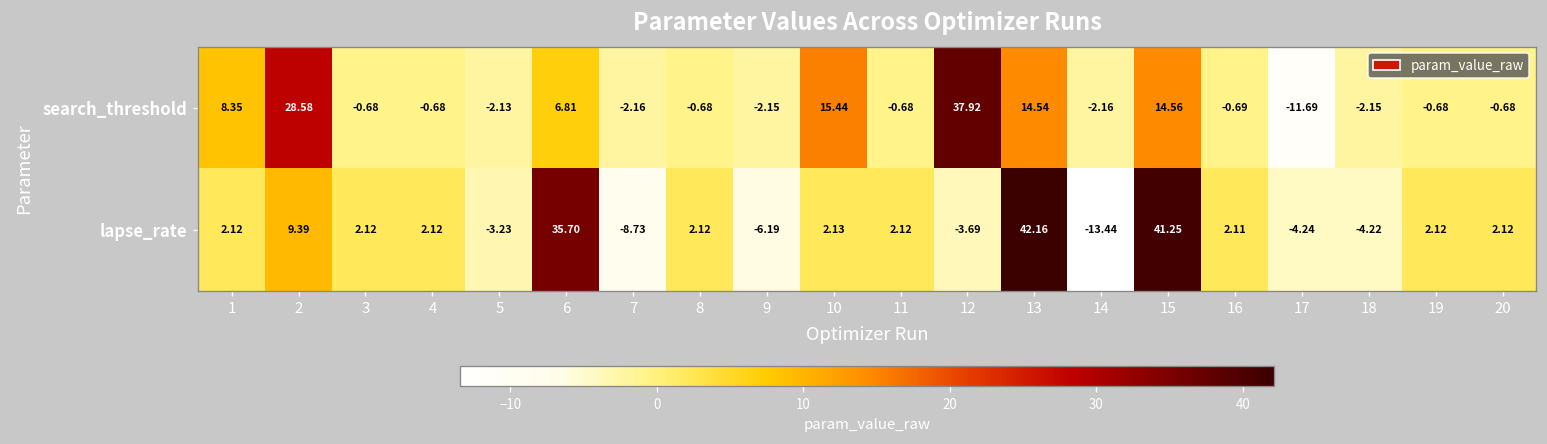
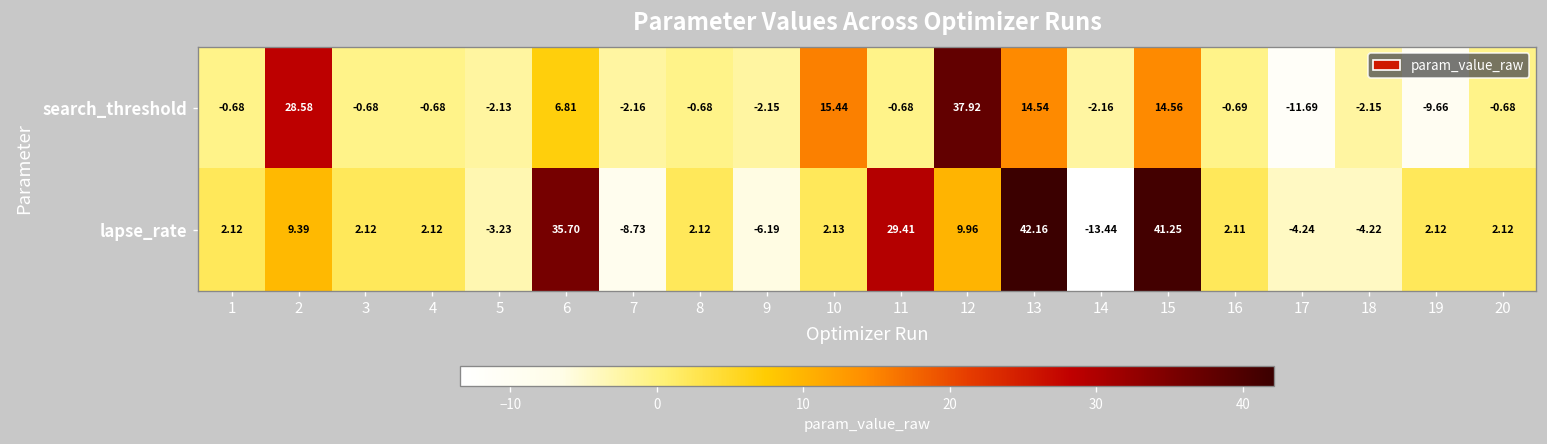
search_threshold, 1: 8.35 -> -0.68
search_threshold, 19: -0.68 -> -9.66
lapse_rate, 11: 2.12 -> 29.41
lapse_rate, 12: -3.69 -> 9.96
